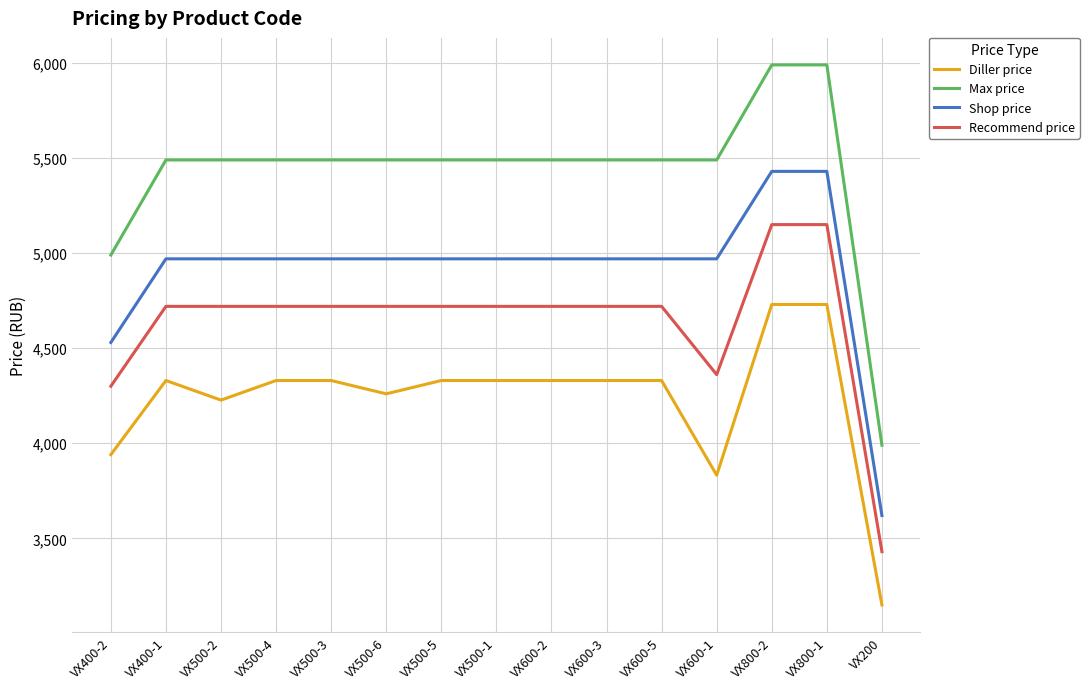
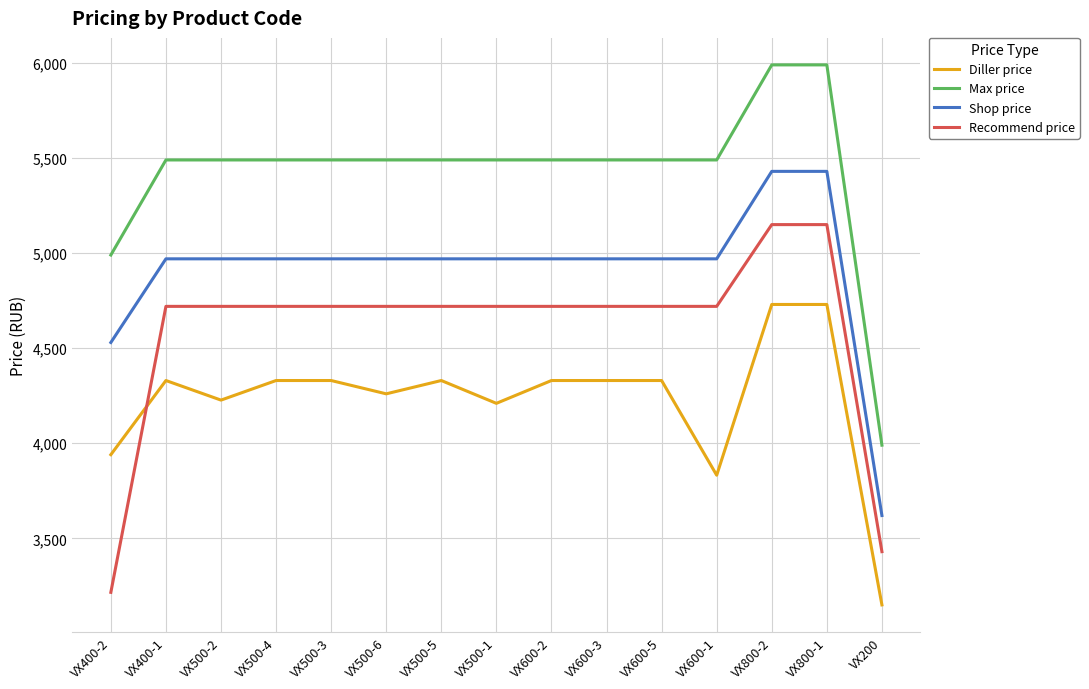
Recommend price, VX400-2: 4,300 -> 3,220
Diller price, VX500-1: 4,330 -> 4,210
Recommend price, VX600-1: 4,360 -> 4,720
